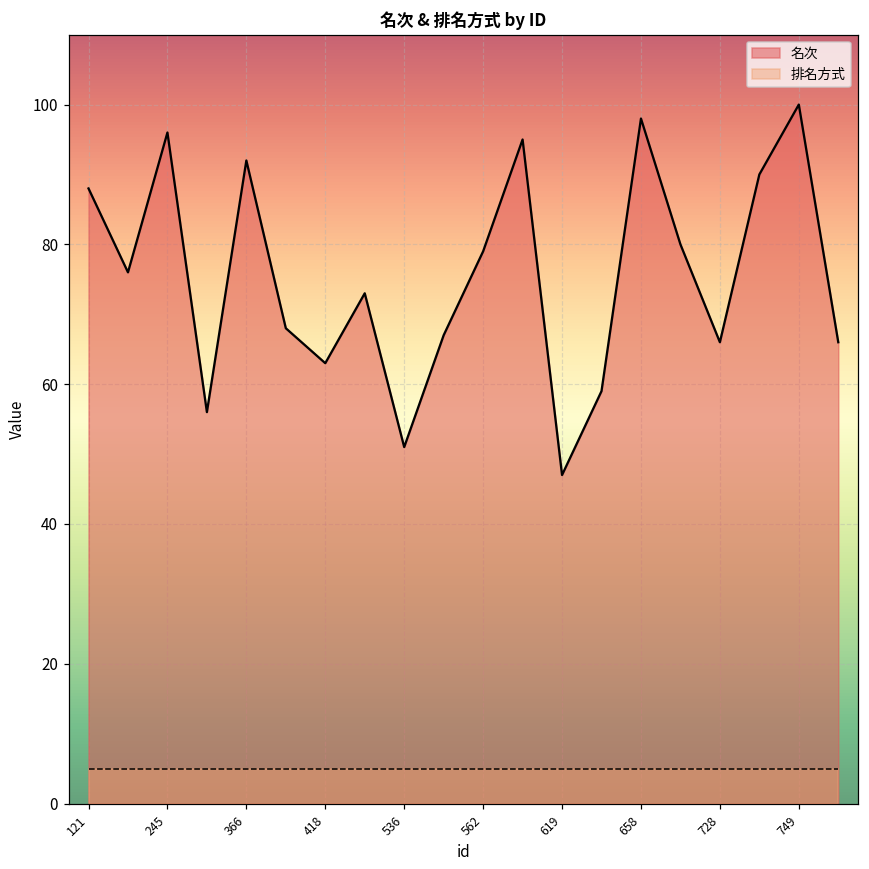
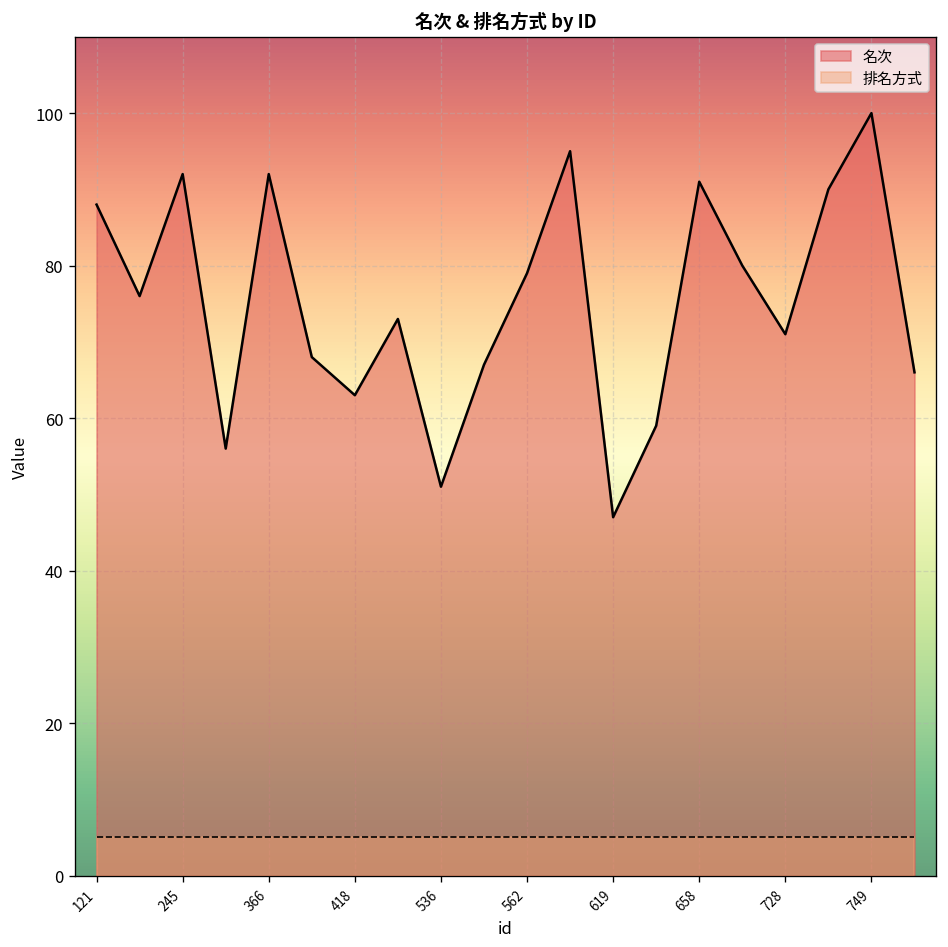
名次, 245: 96 -> 92
名次, 658: 98 -> 91
名次, 728: 66 -> 71
